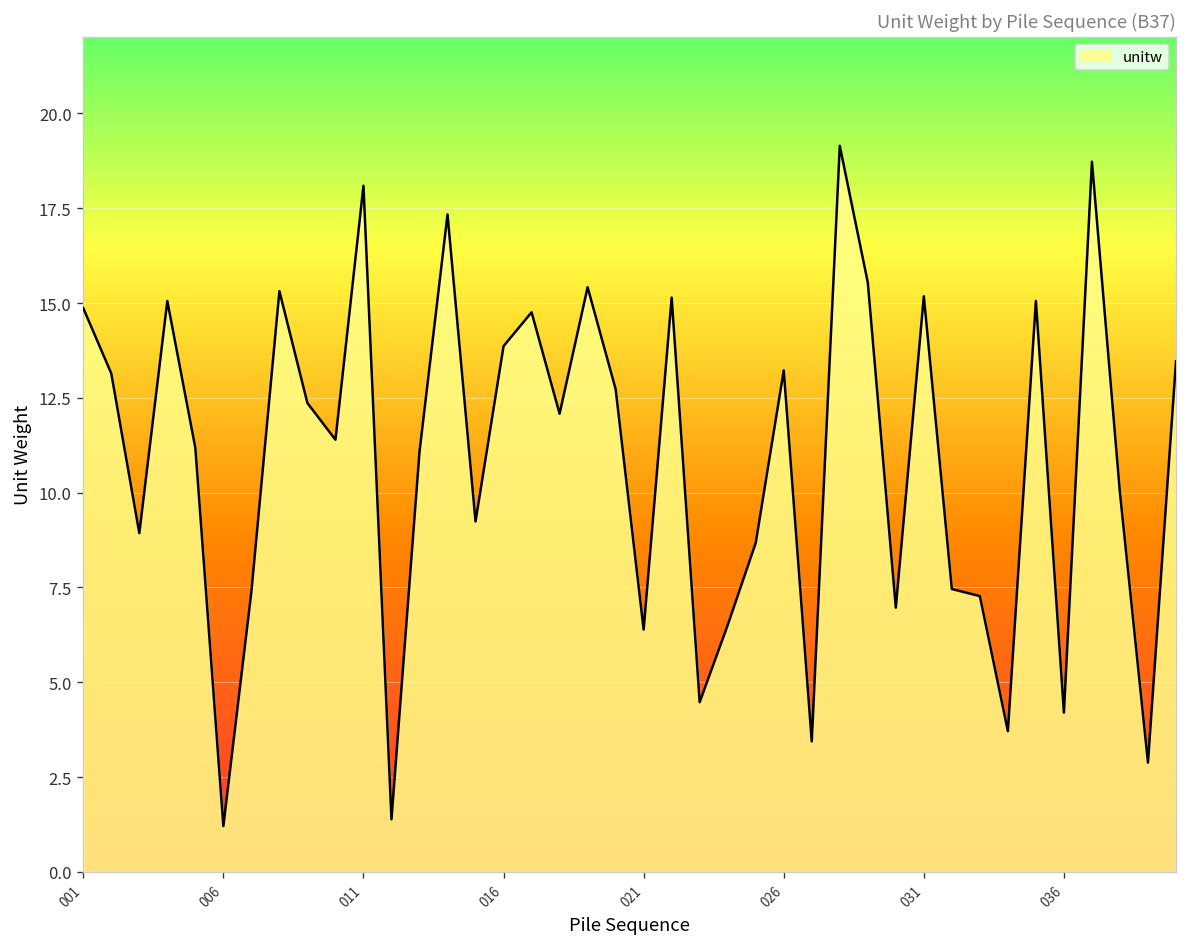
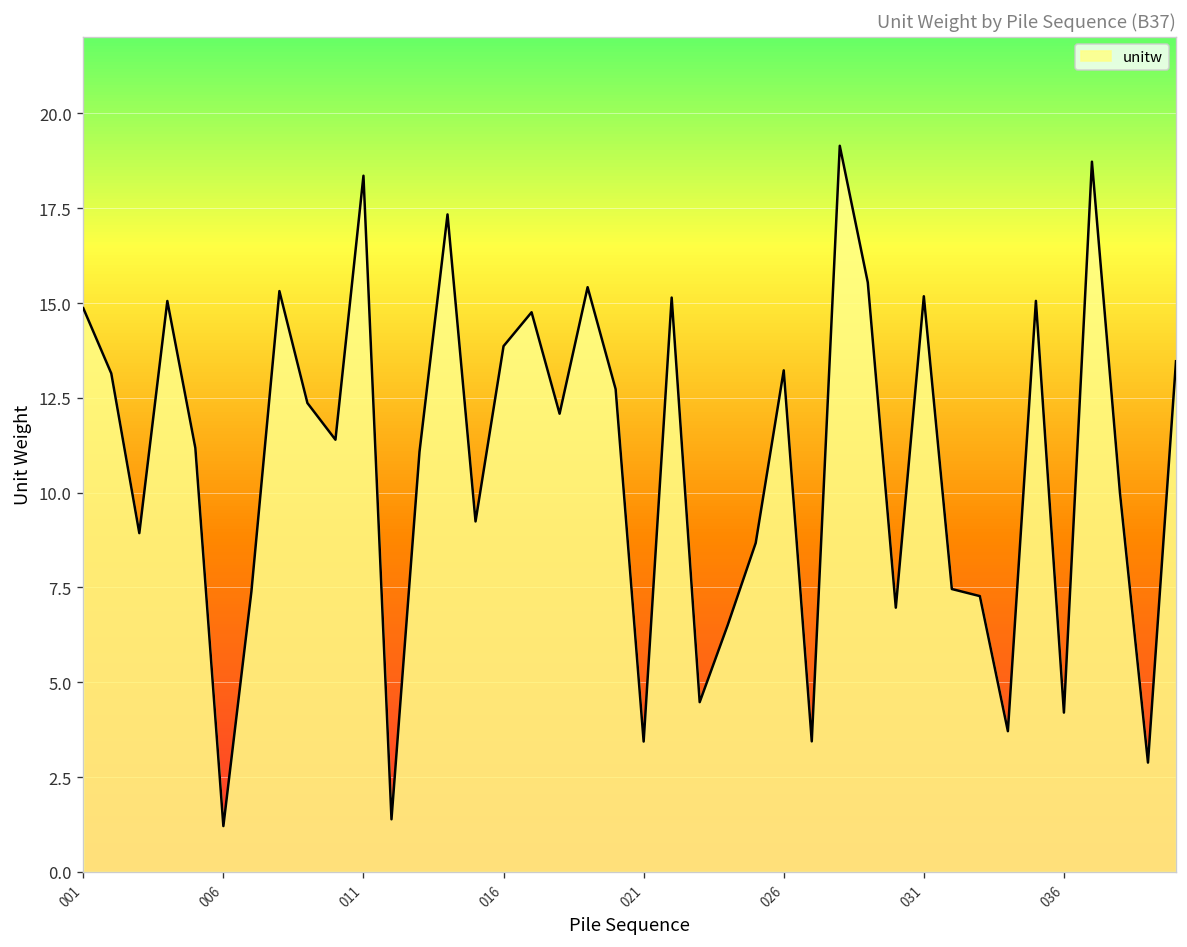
011: 18.1 -> 18.4
021: 6.4 -> 3.4
